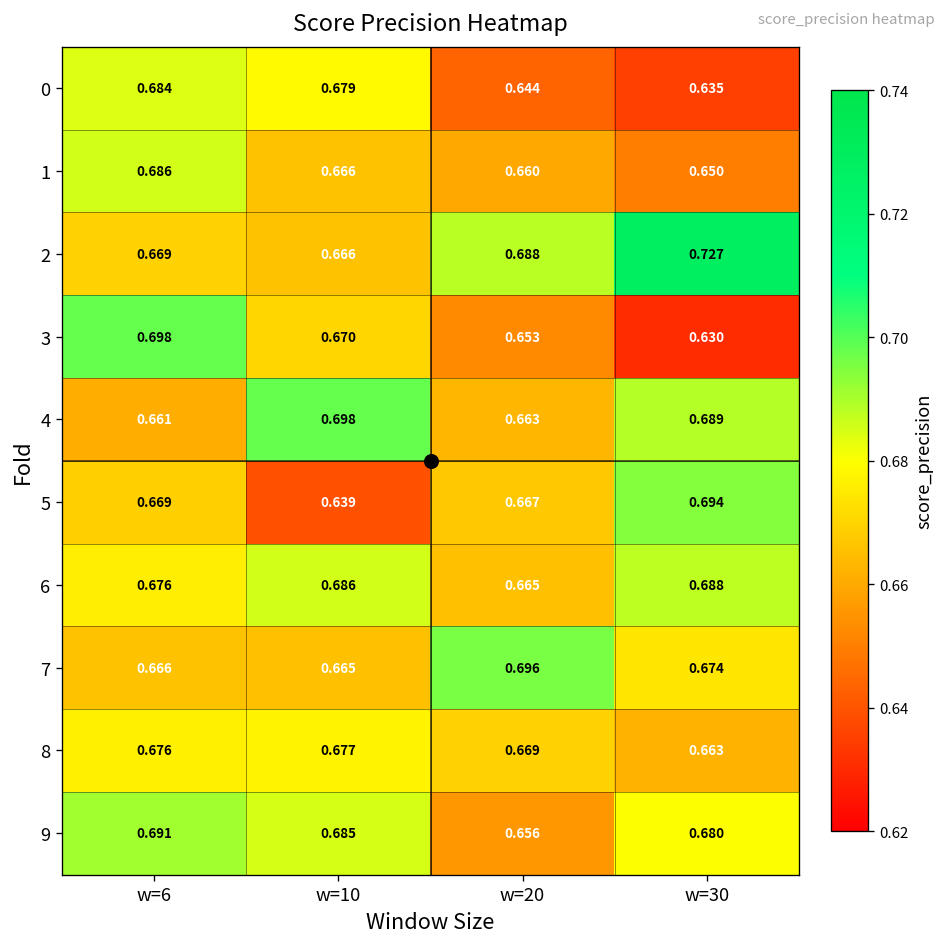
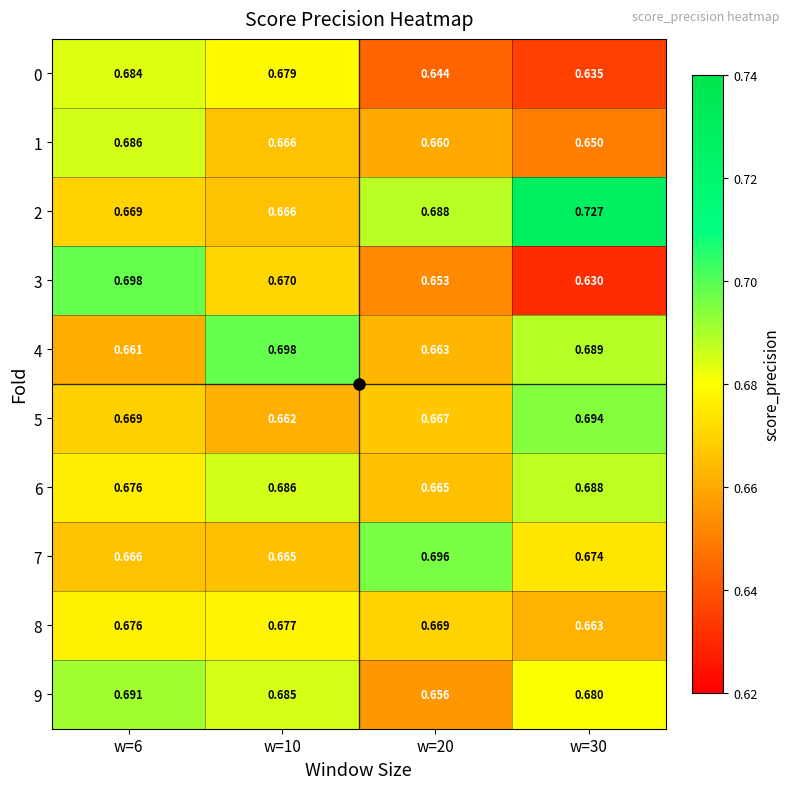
5, w=10: 0.639 -> 0.662
